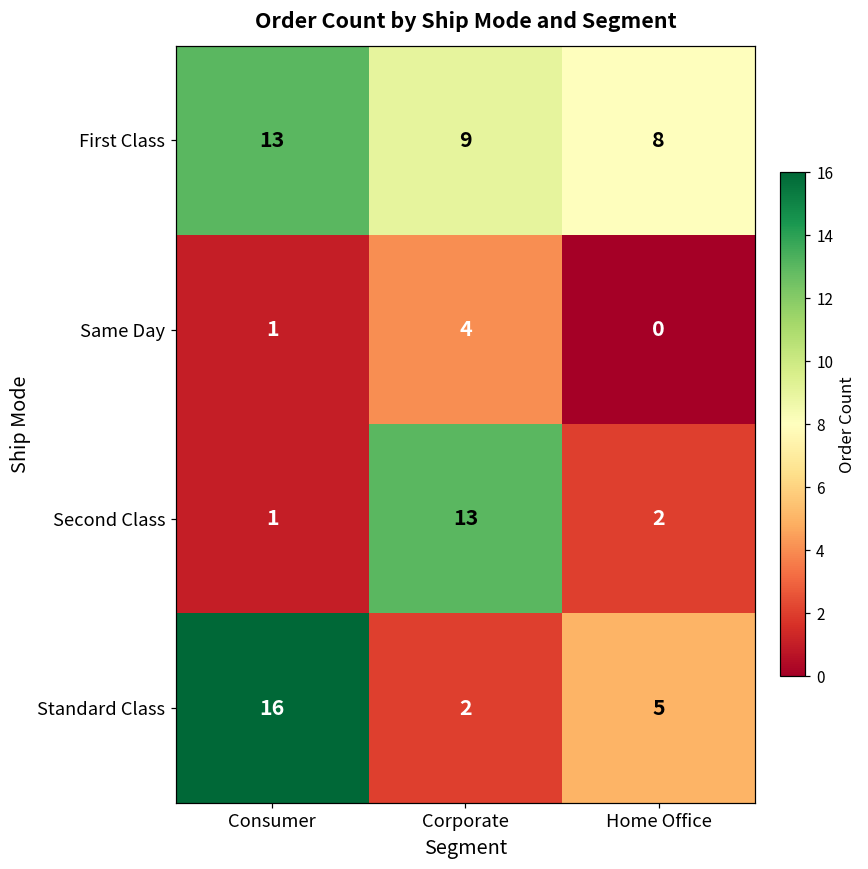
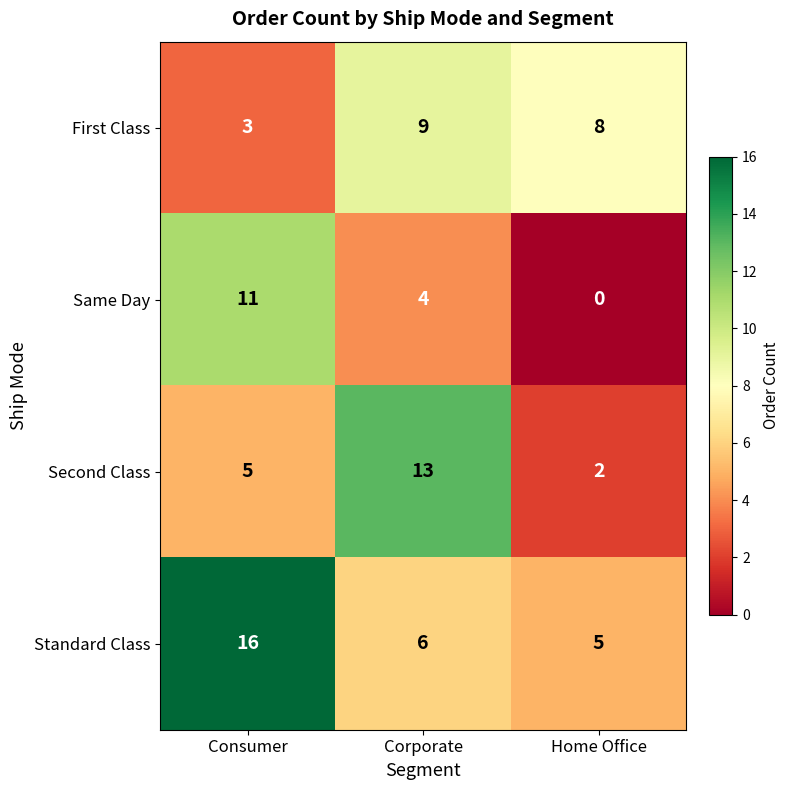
First Class, Consumer: 13 -> 3
Same Day, Consumer: 1 -> 11
Second Class, Consumer: 1 -> 5
Standard Class, Corporate: 2 -> 6
